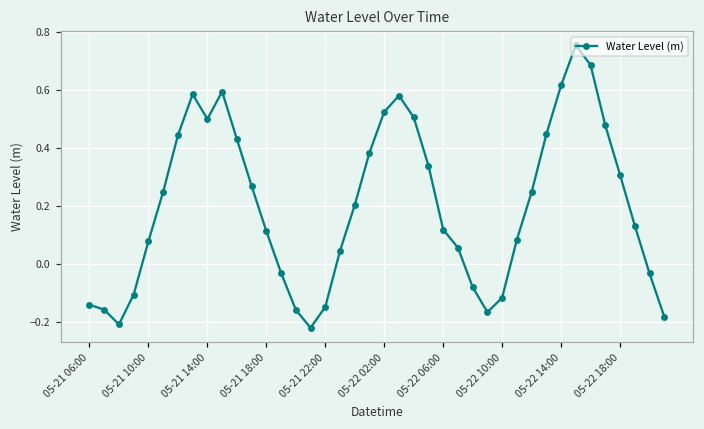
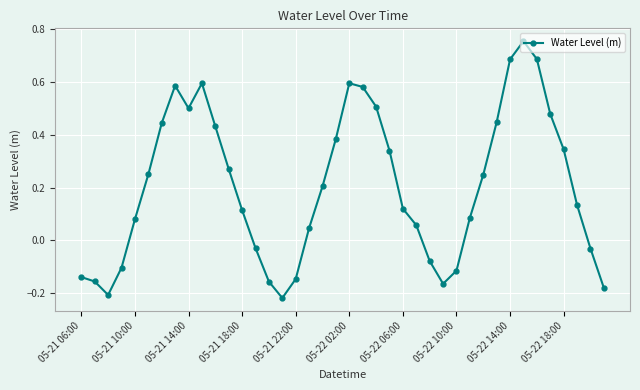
05-22 02:00: 0.53 -> 0.60
05-22 14:00: 0.62 -> 0.69
05-22 18:00: 0.31 -> 0.34
